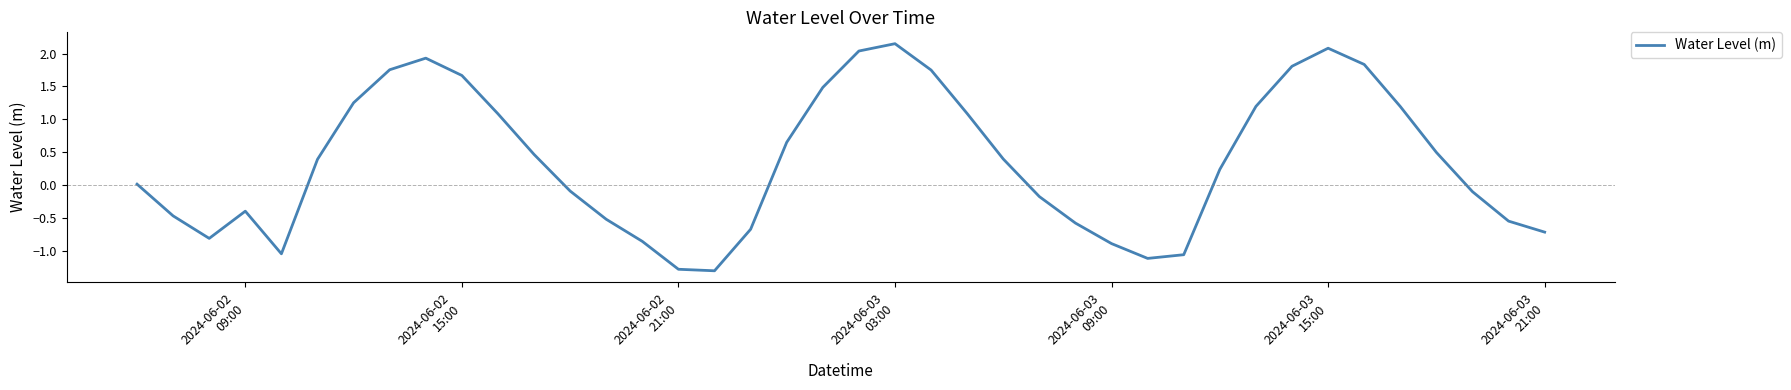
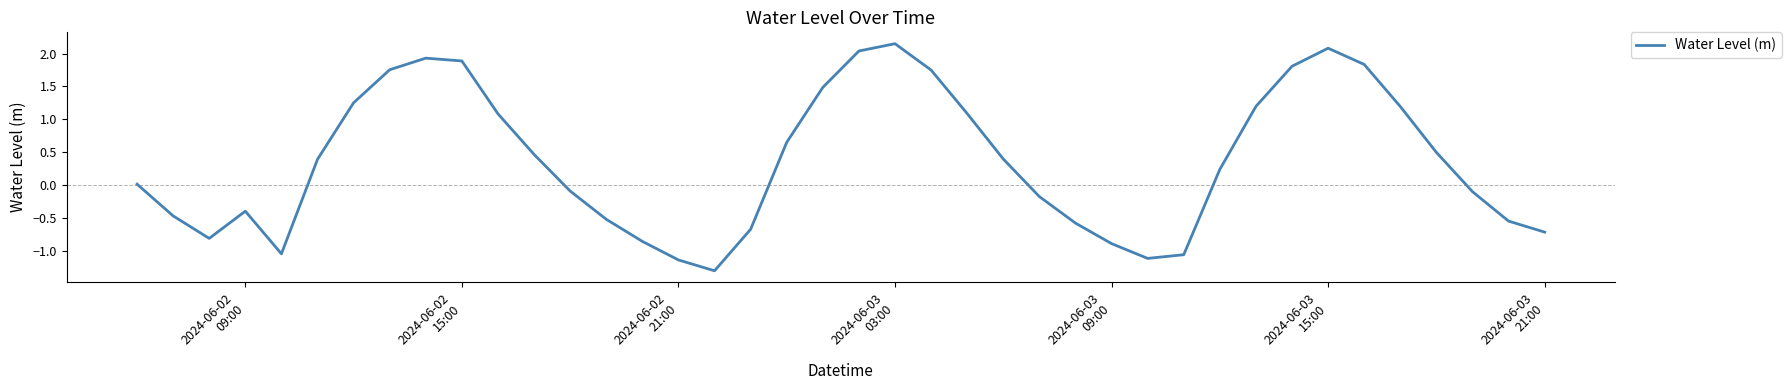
2024-06-02 15:00: 1.7 -> 1.9
2024-06-02 21:00: -1.3 -> -1.1
